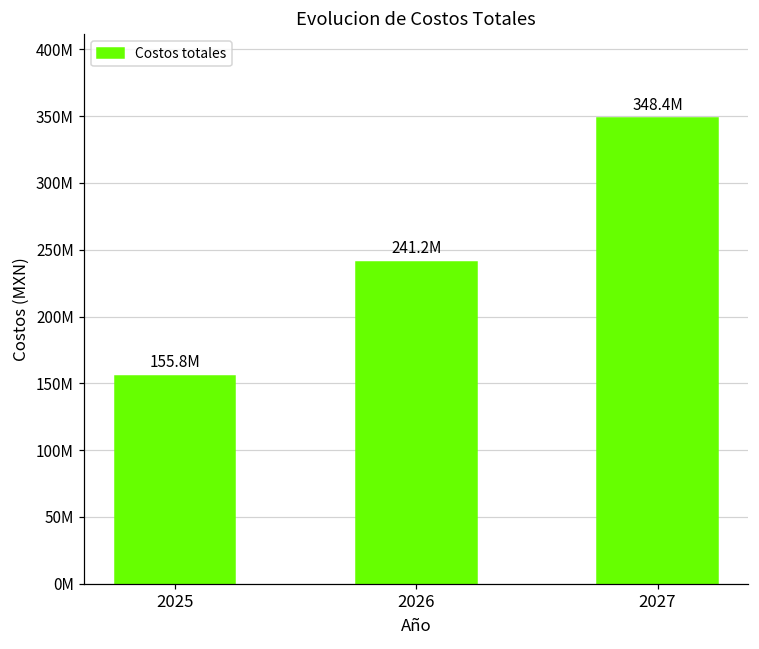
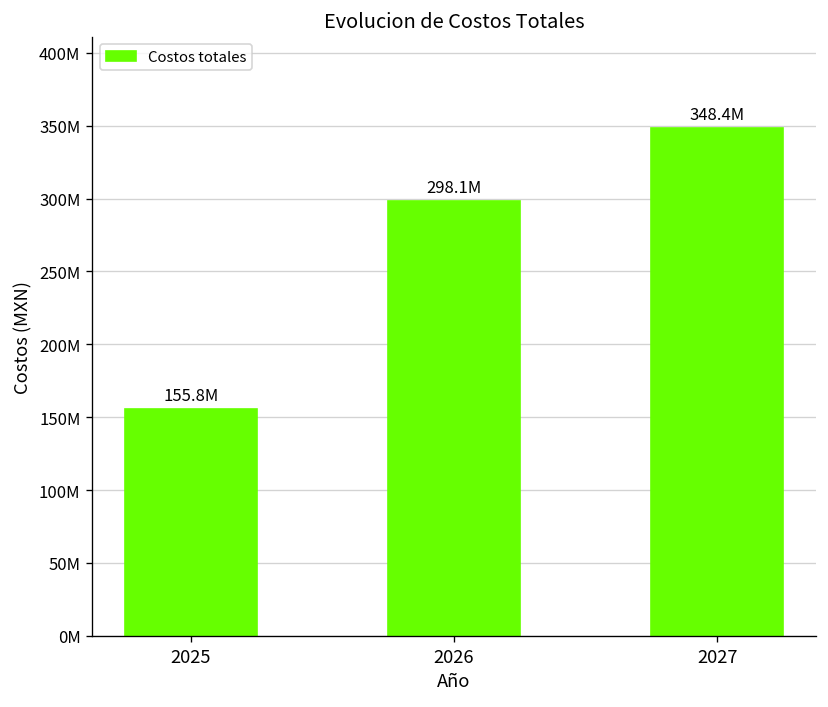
2026: 241.2M -> 298.1M
